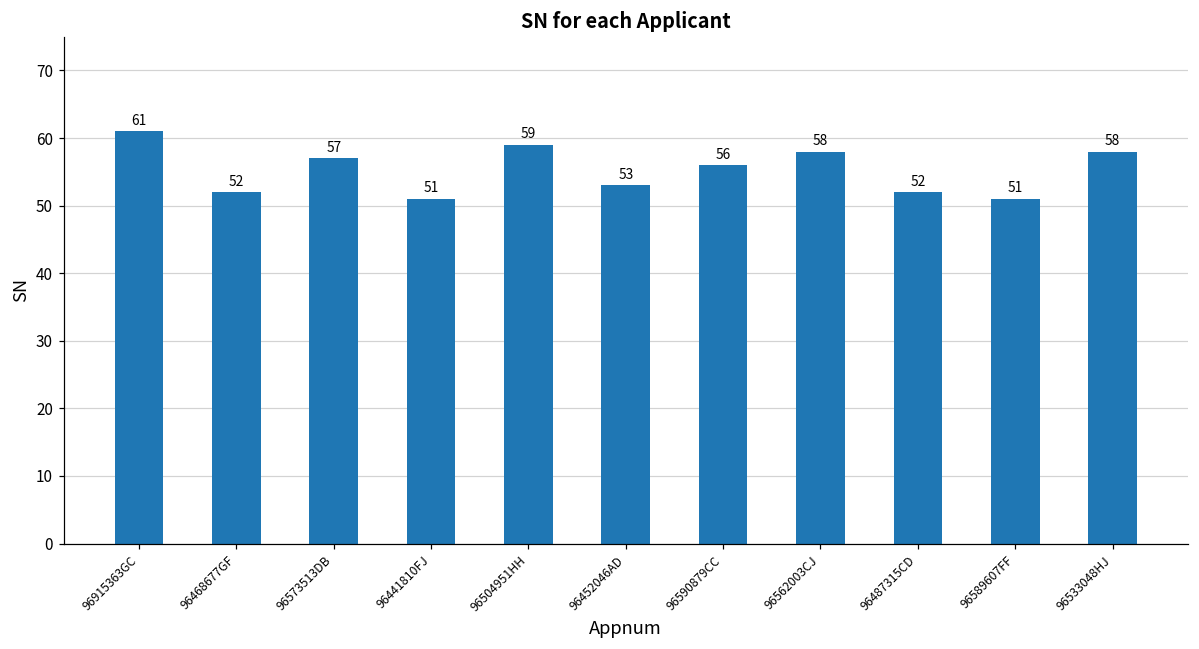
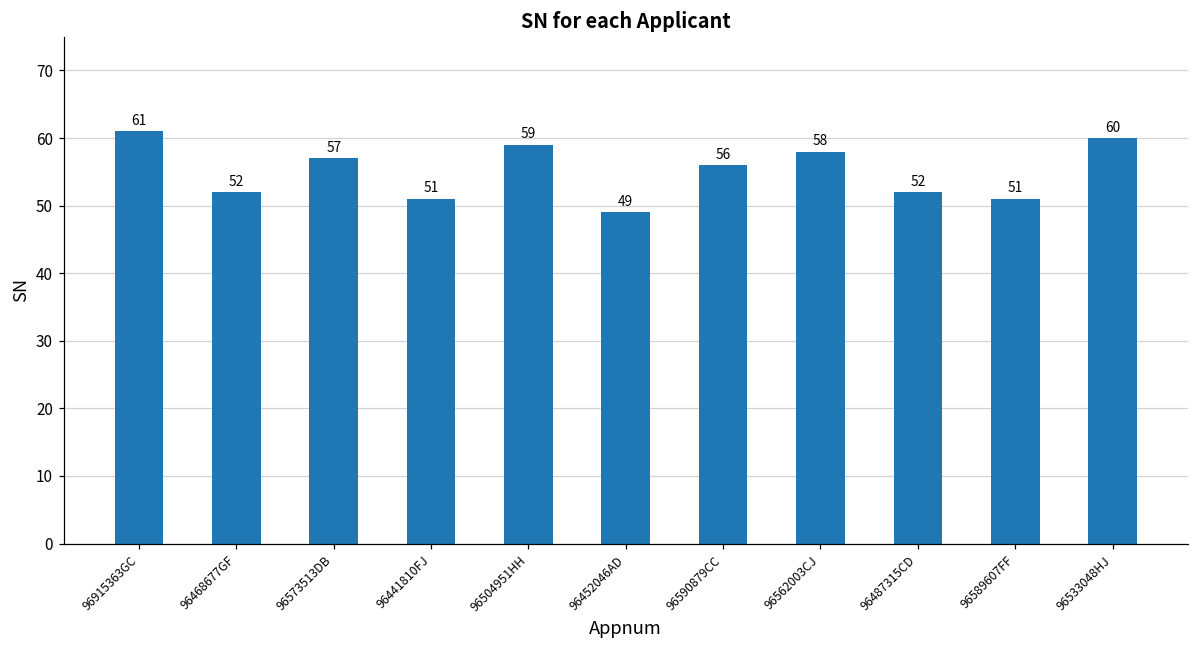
96452046AD: 53 -> 49
96533048HJ: 58 -> 60
